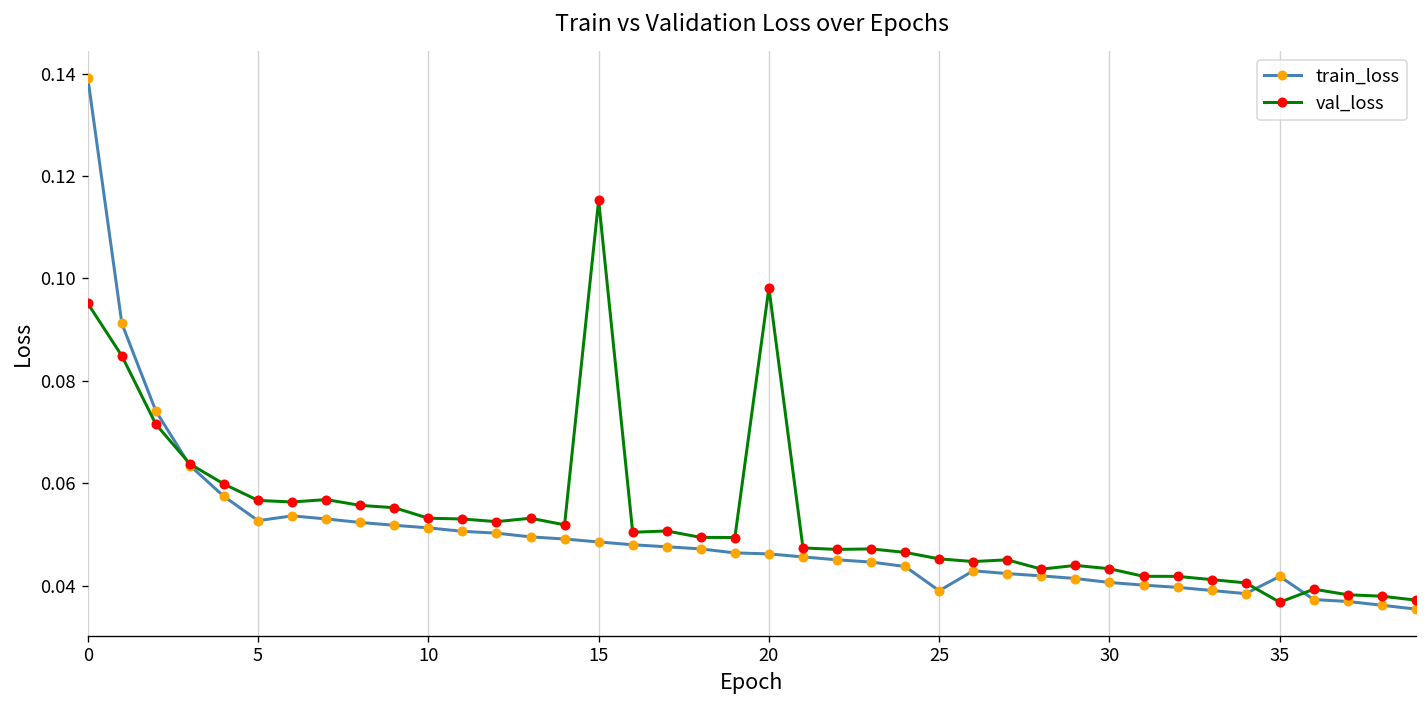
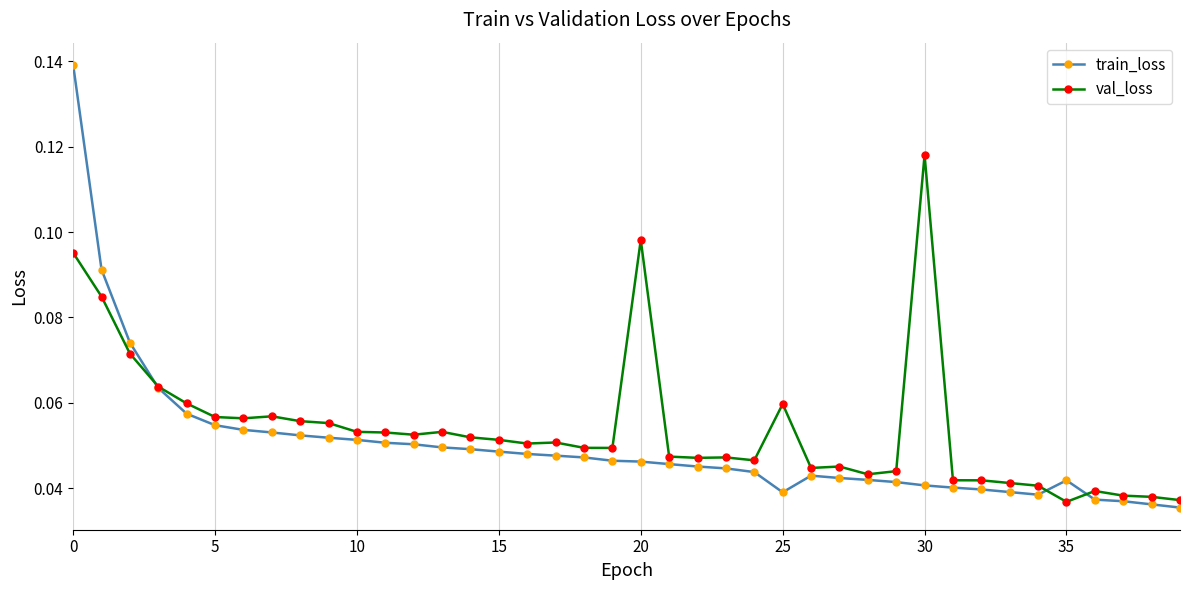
train_loss, 5: 0.053 -> 0.055
val_loss, 15: 0.115 -> 0.051
val_loss, 25: 0.045 -> 0.060
val_loss, 30: 0.043 -> 0.118
